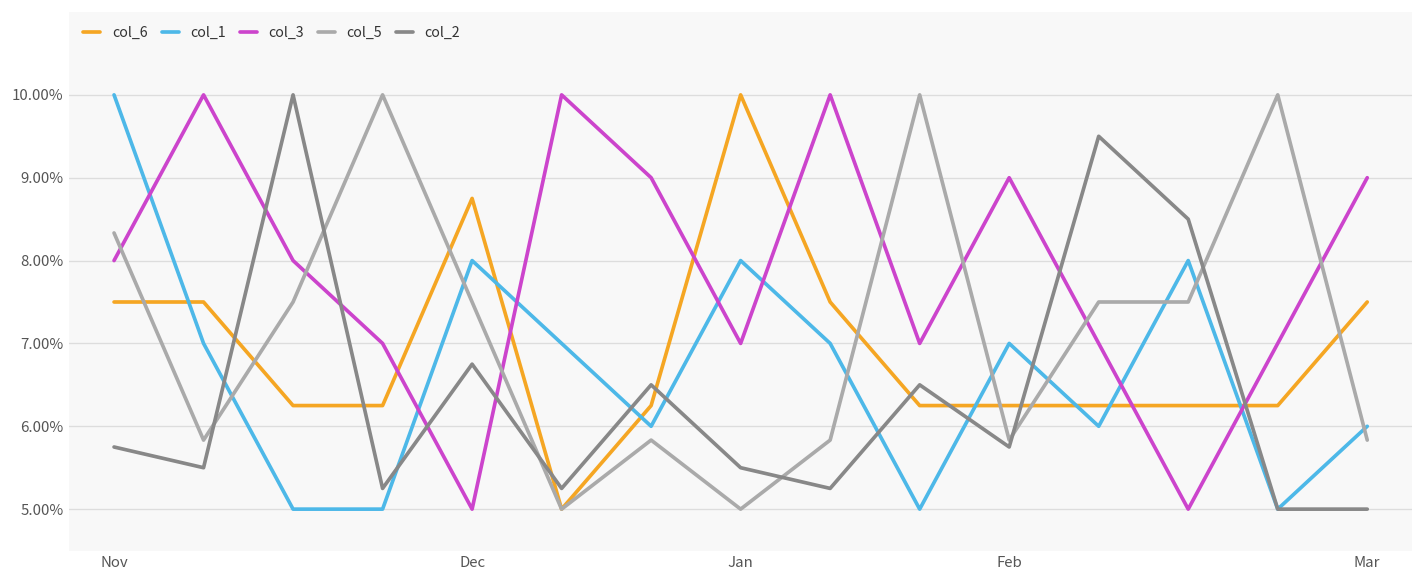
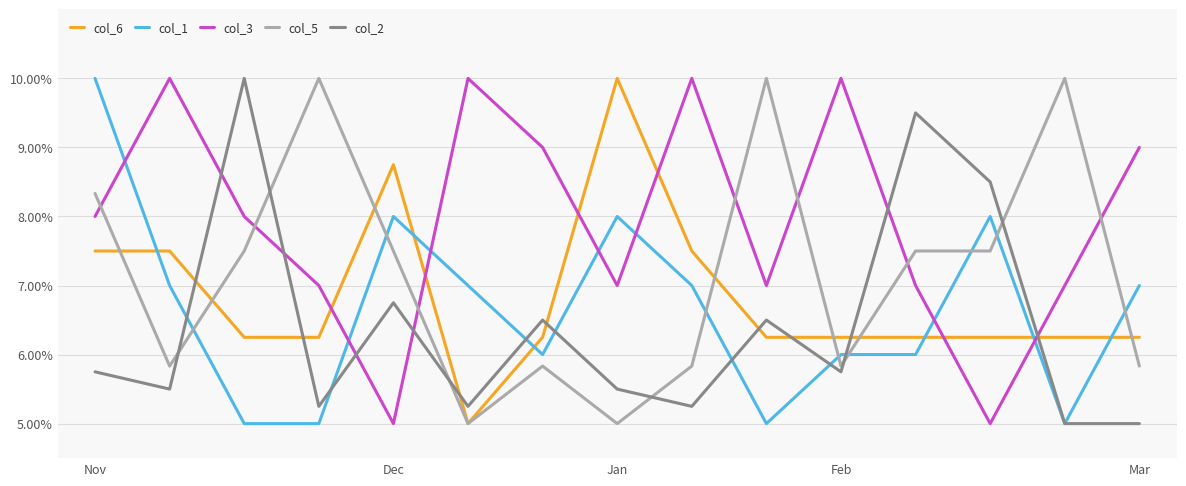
col_1, Feb: 7.0% -> 6.0%
col_3, Feb: 9.0% -> 10.0%
col_6, Mar: 7.5% -> 6.3%
col_1, Mar: 6.0% -> 7.0%
